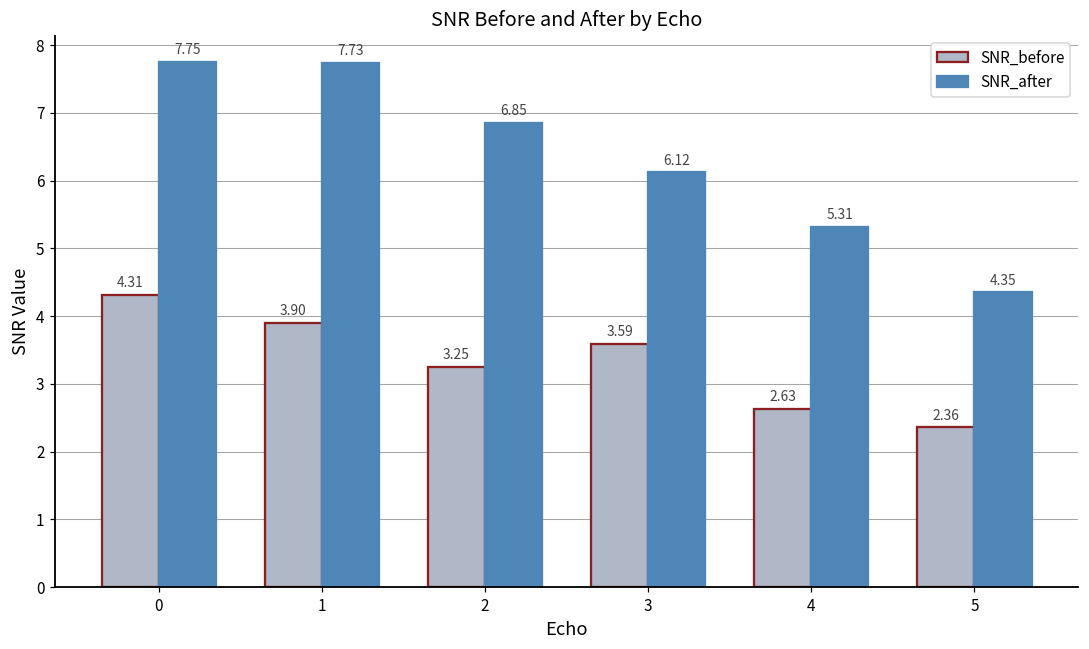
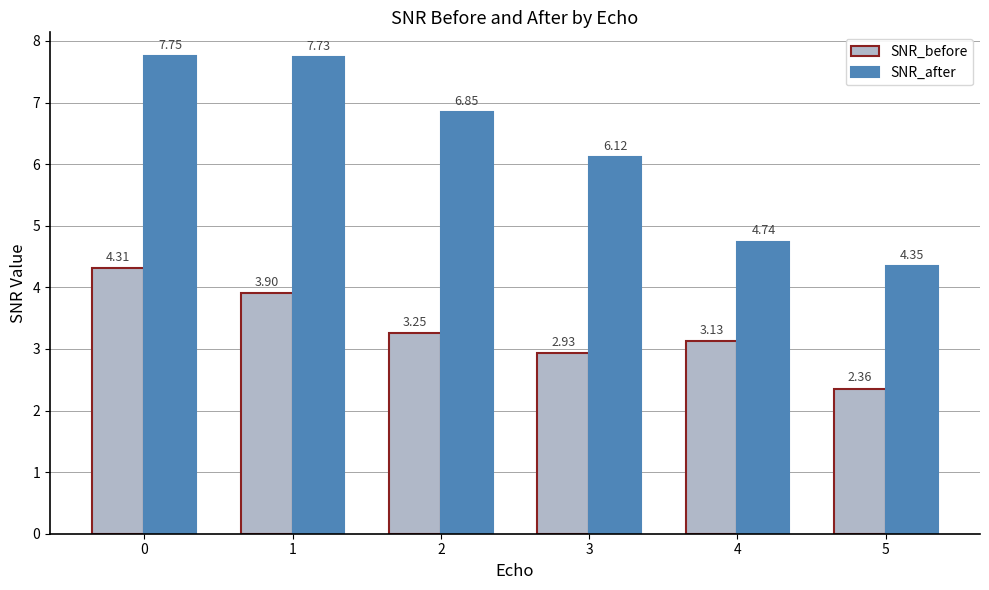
SNR_before, 3: 3.59 -> 2.93
SNR_before, 4: 2.63 -> 3.13
SNR_after, 4: 5.31 -> 4.74
